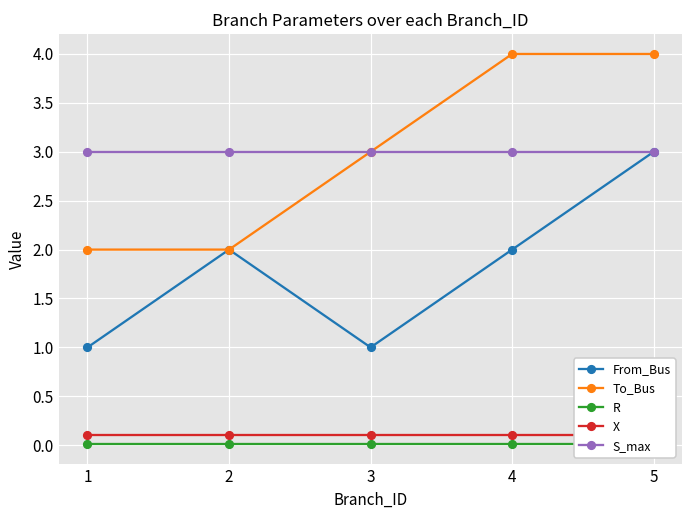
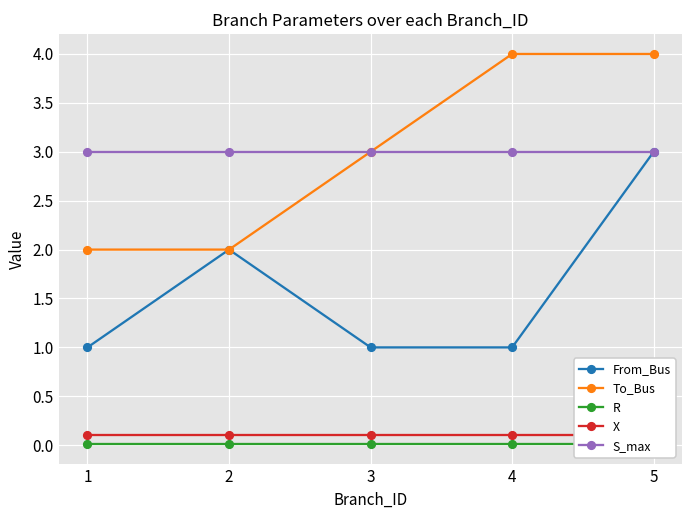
From_Bus, 4: 2 -> 1
